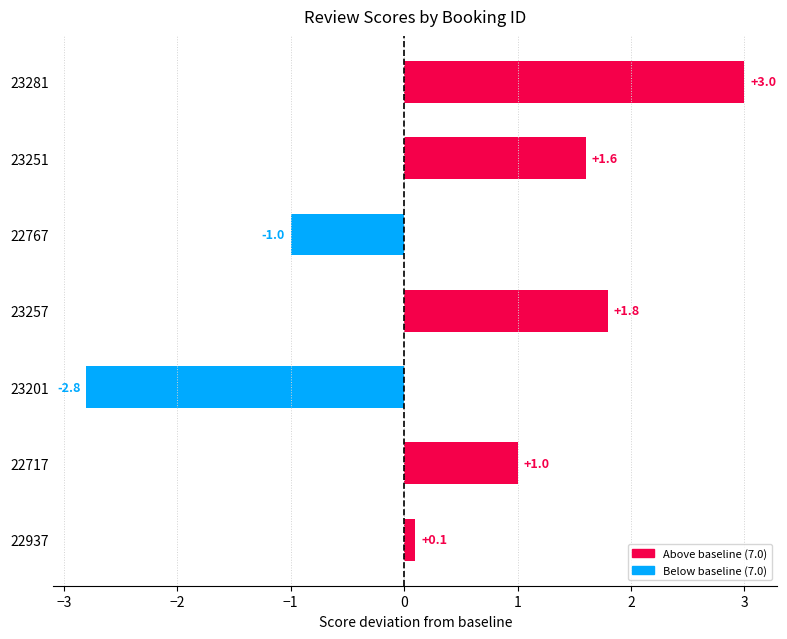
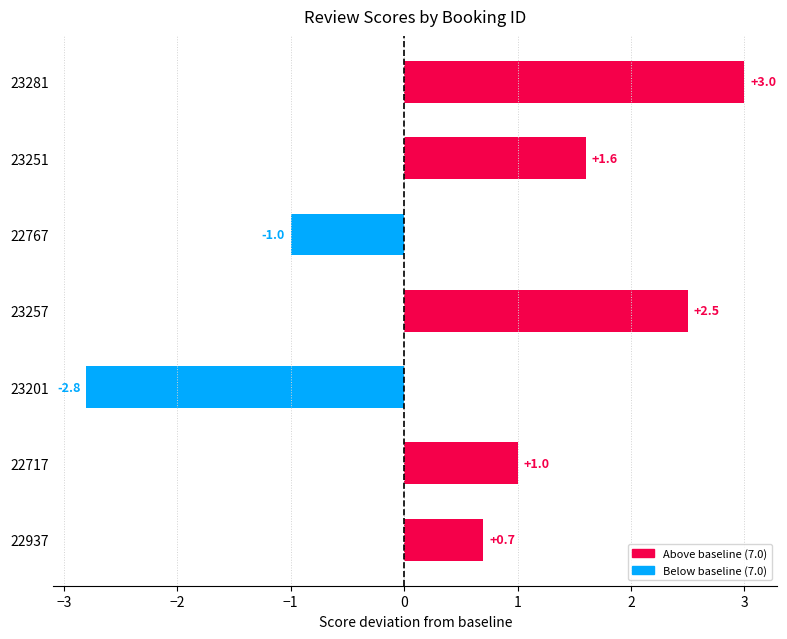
23257: +1.8 -> +2.5
22937: +0.1 -> +0.7
